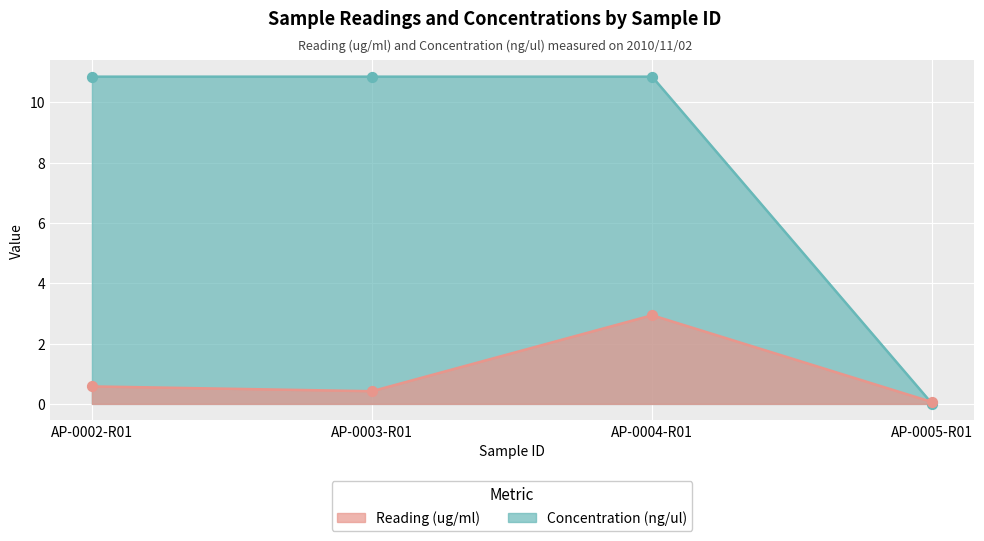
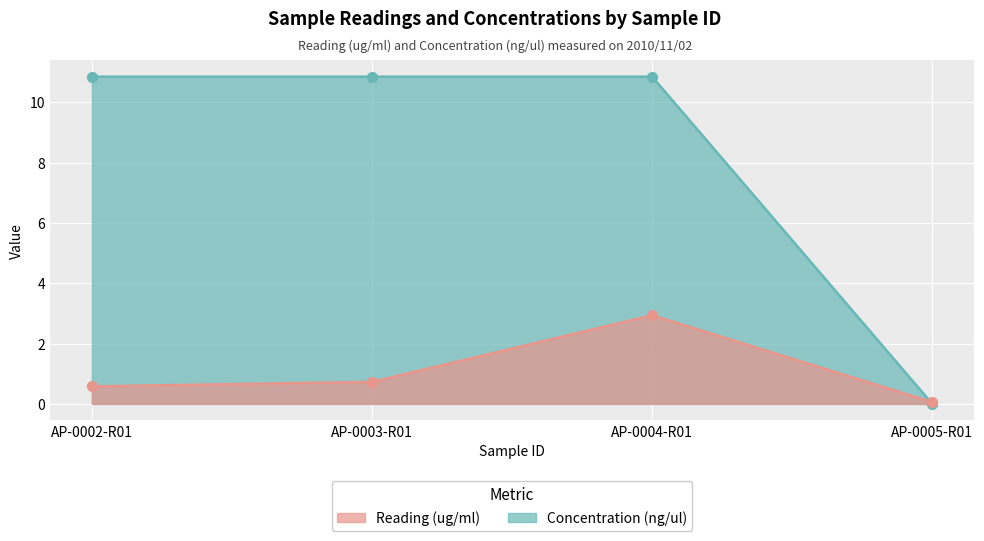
Reading (ug/ml), AP-0003-R01: 0.4 -> 0.7
